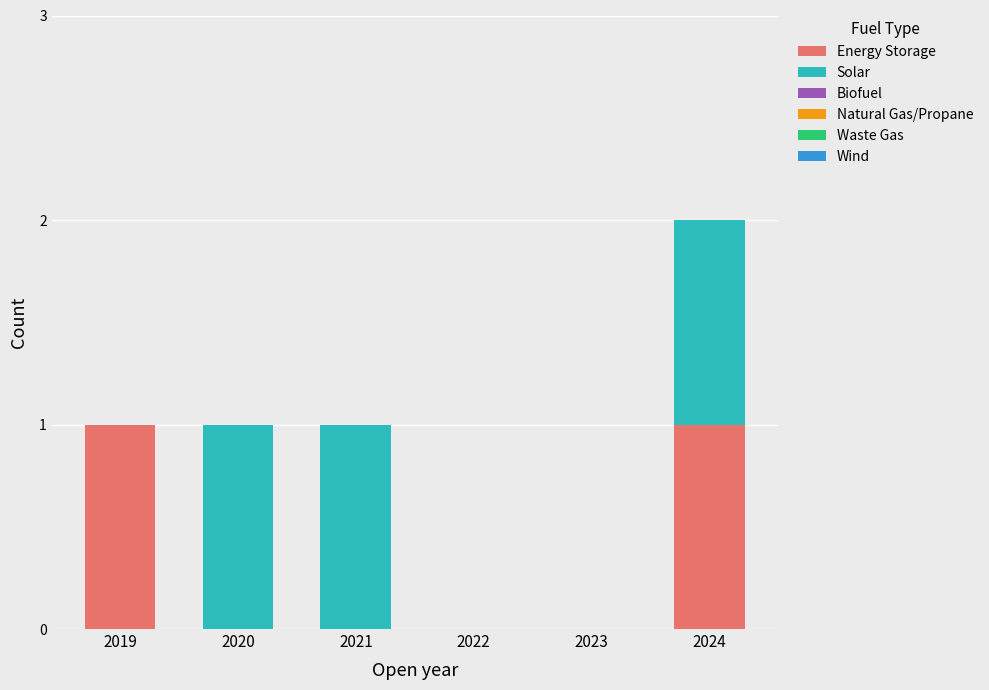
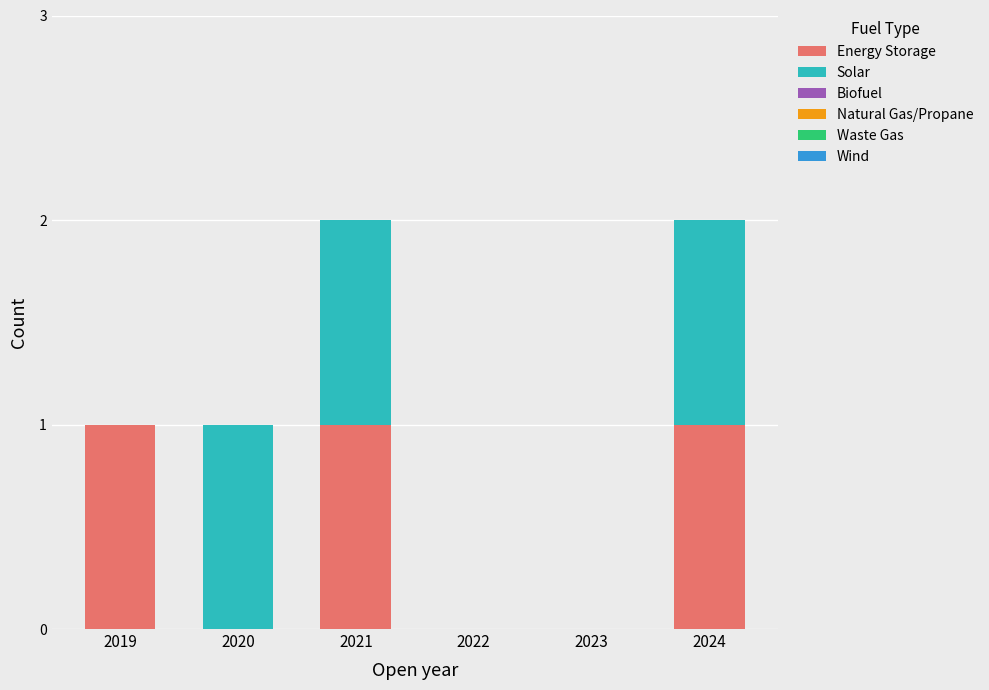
Energy Storage, 2021: 0 -> 1
